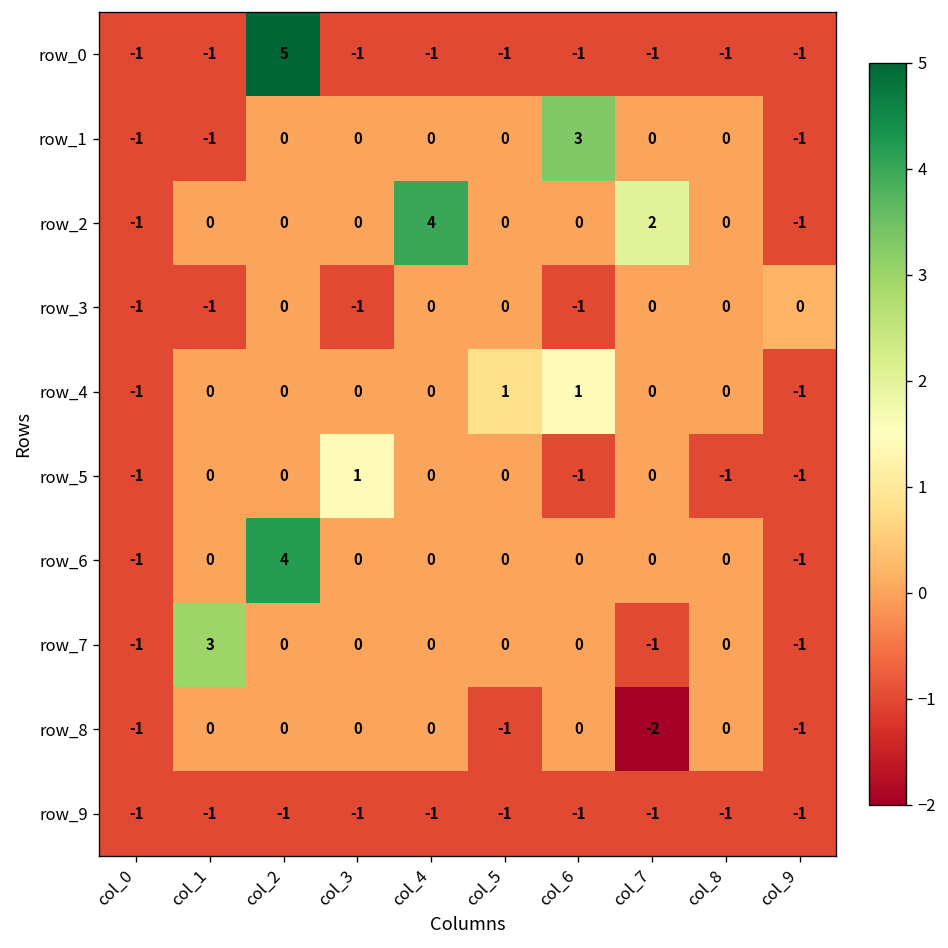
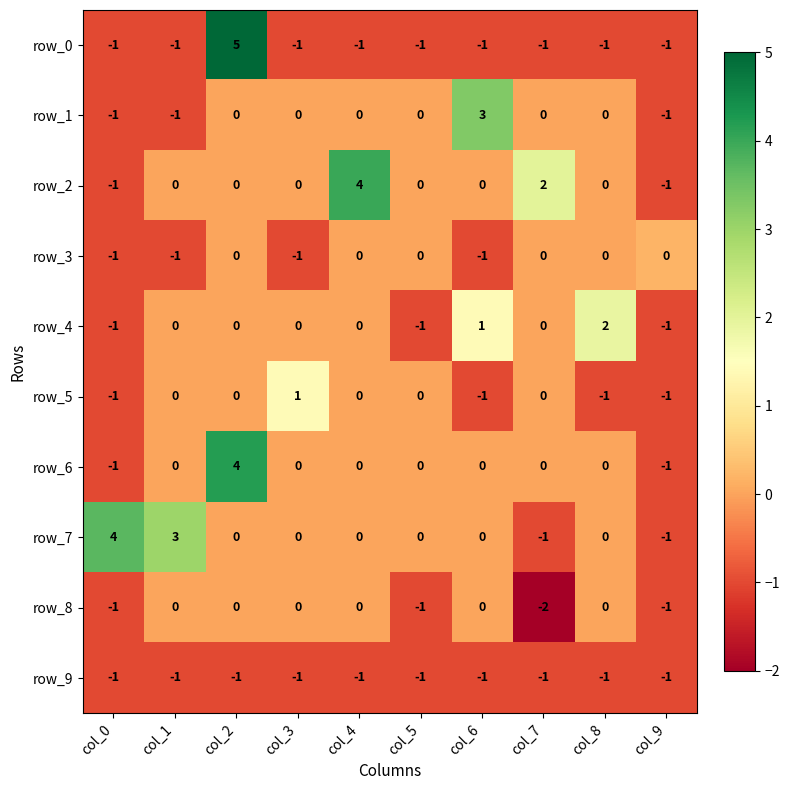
row_4, col_5: 1 -> -1
row_4, col_8: 0 -> 2
row_7, col_0: -1 -> 4
